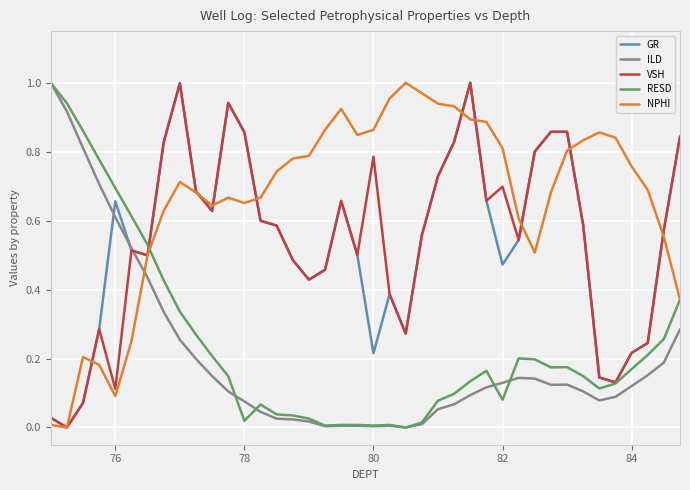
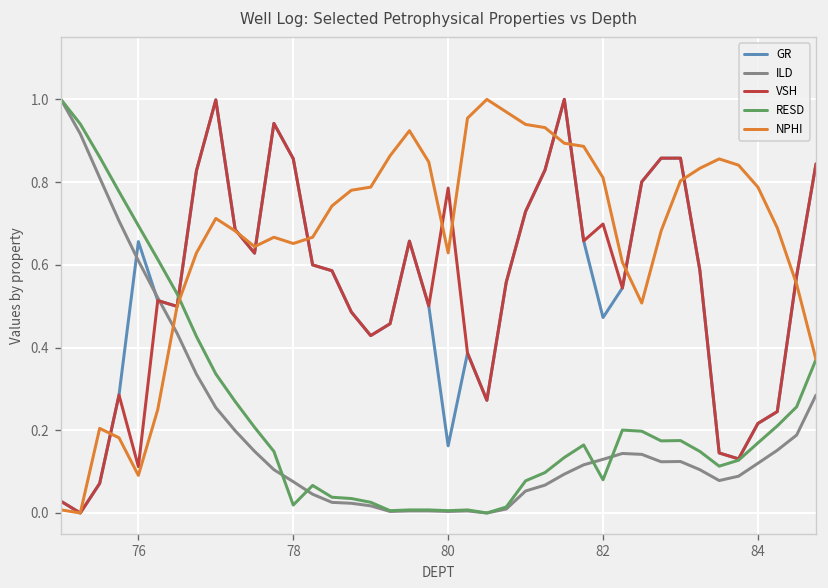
GR, 80: 0.22 -> 0.16
NPHI, 80: 0.86 -> 0.63
NPHI, 84: 0.76 -> 0.79
